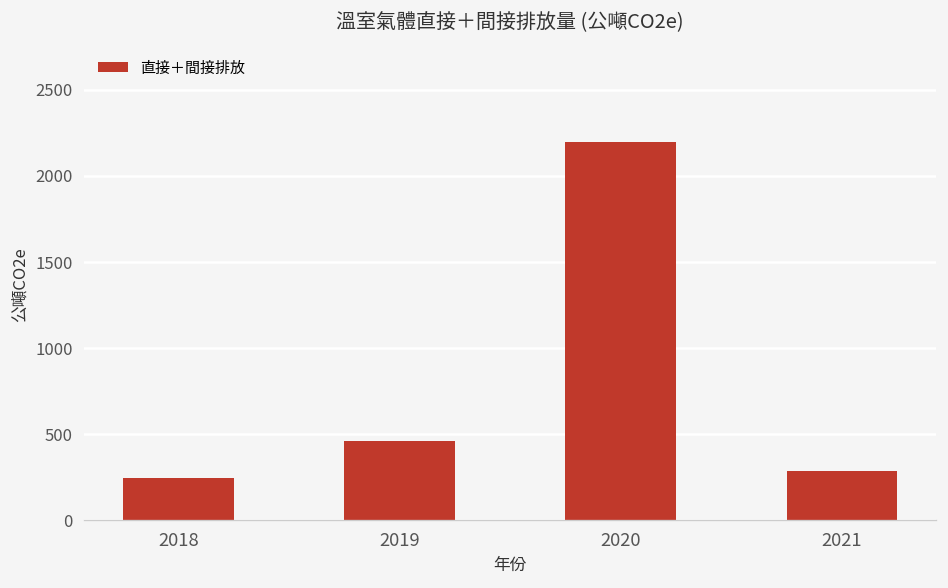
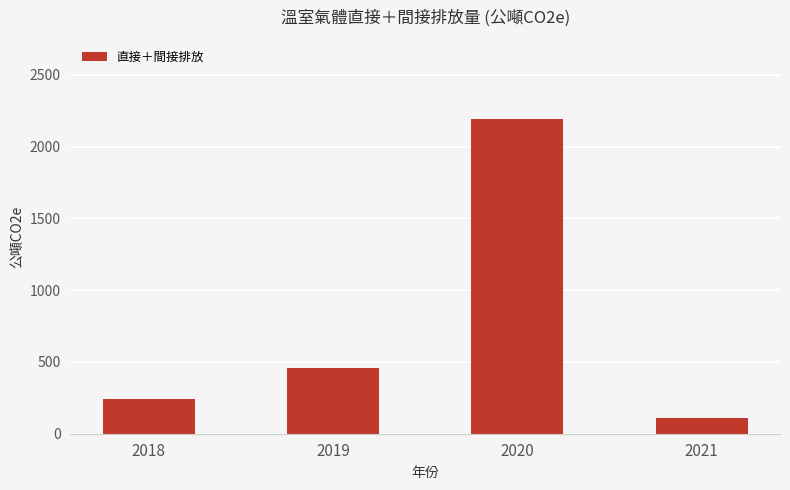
2021: 290 -> 110
